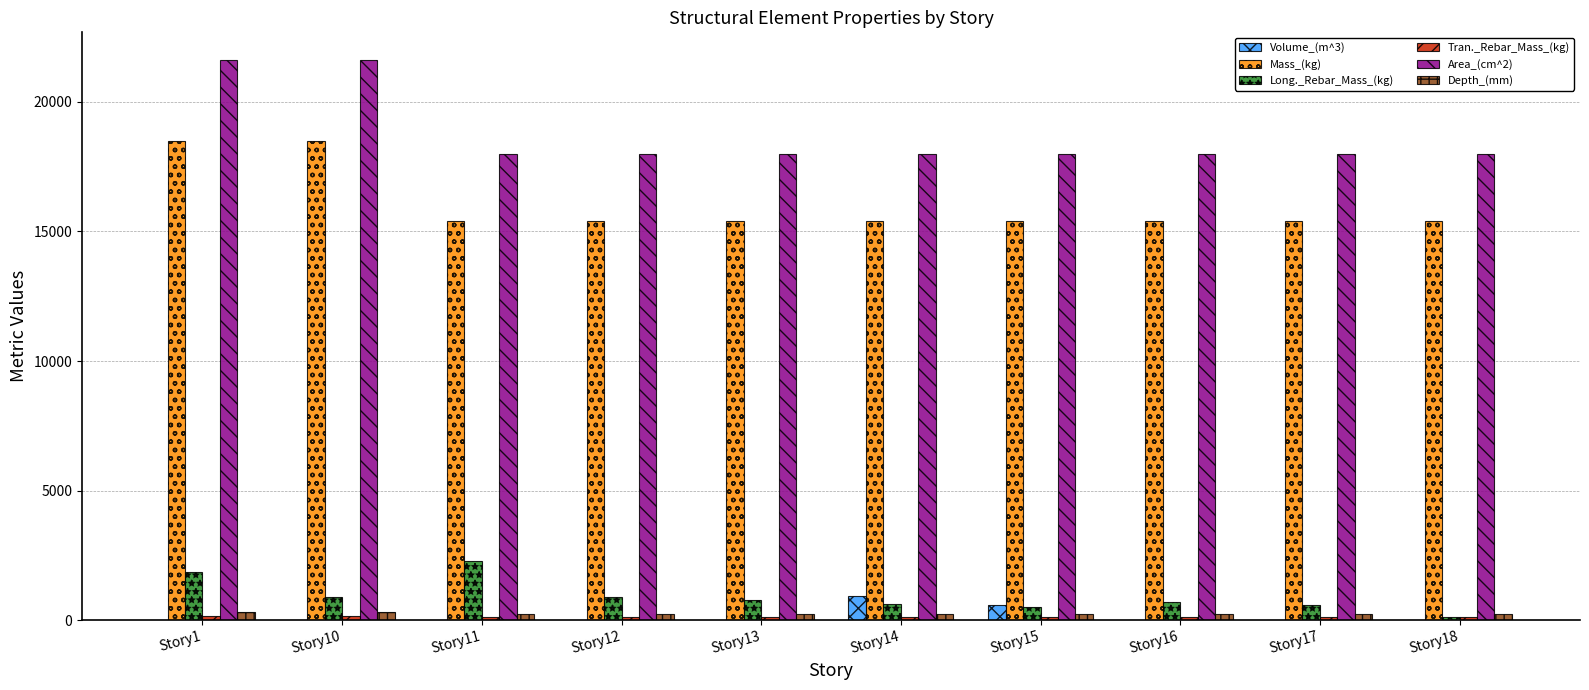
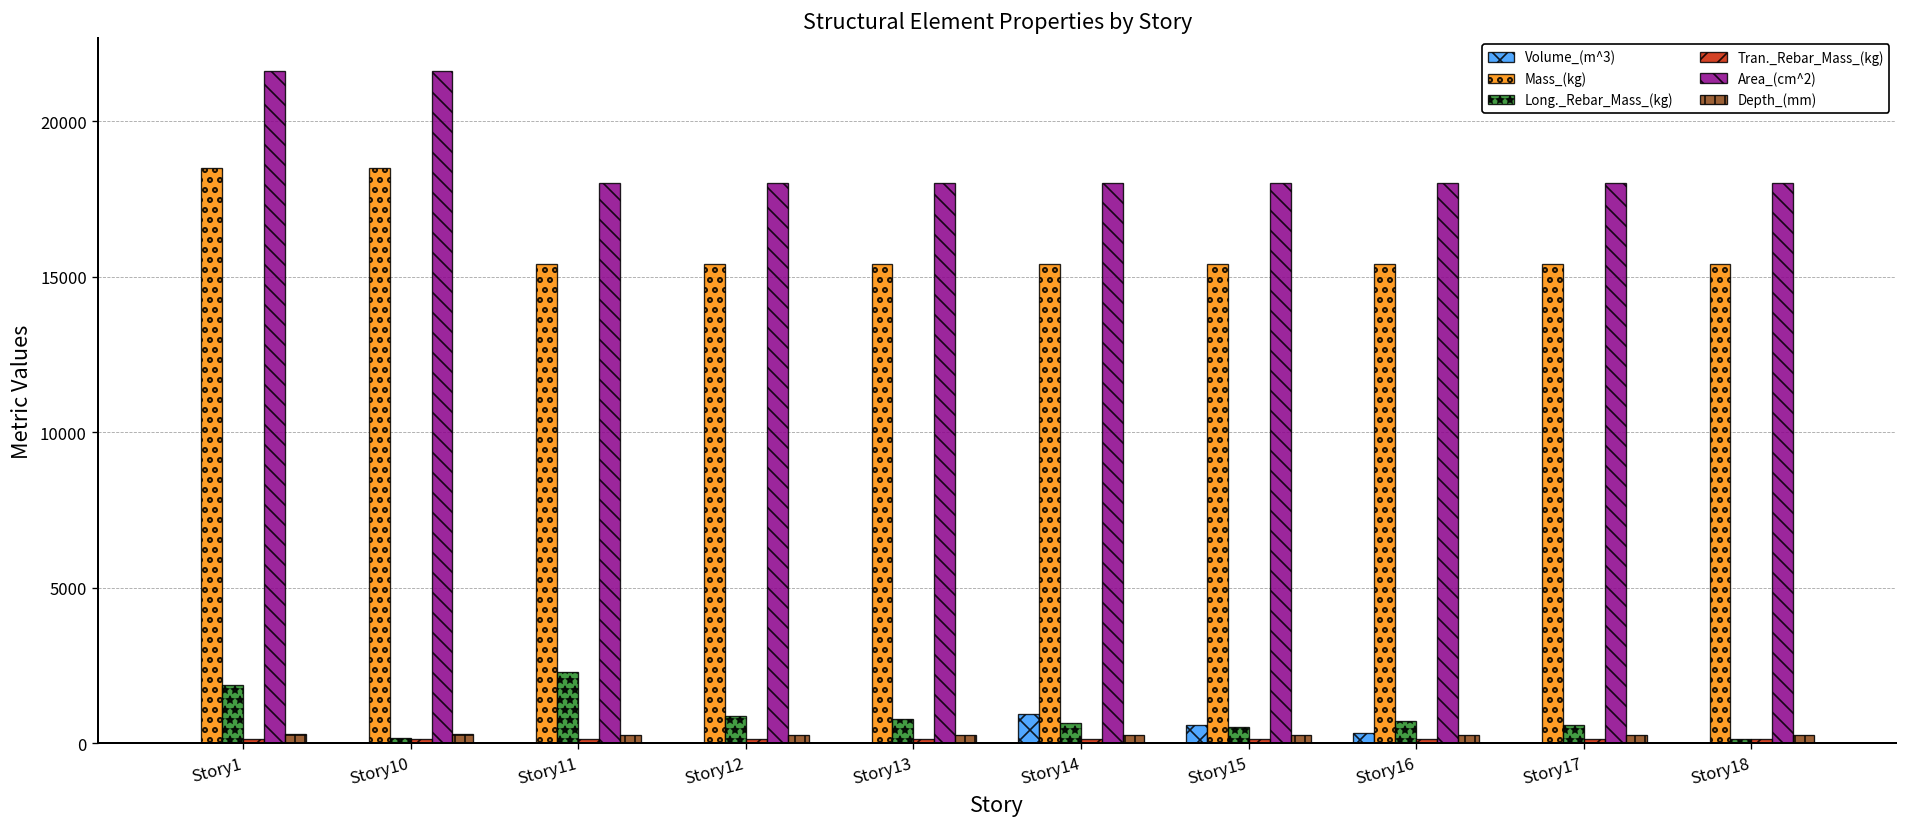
Long._Rebar_Mass_(kg), Story10: 900 -> 200
Volume_(m^3), Story16: 0 -> 300
